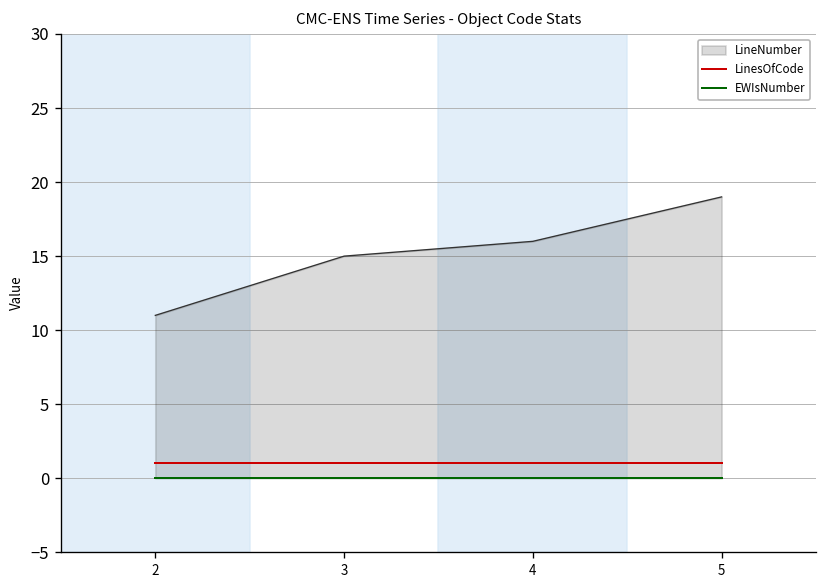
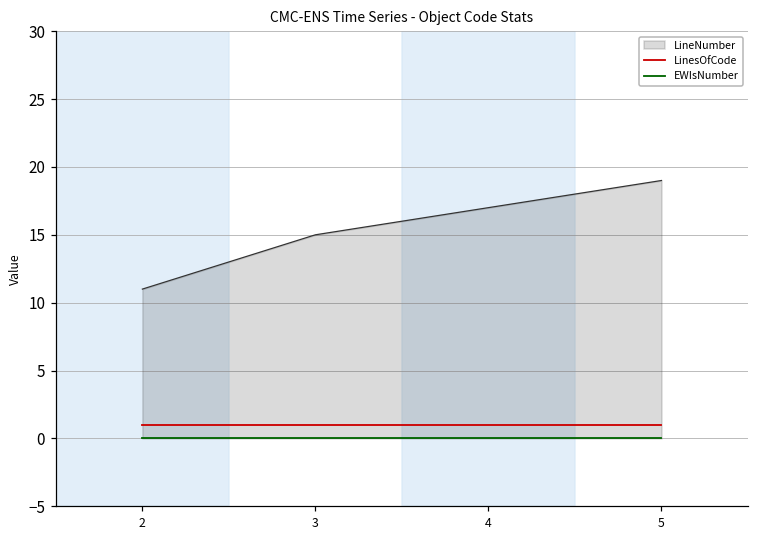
LineNumber, 4: 16 -> 17
